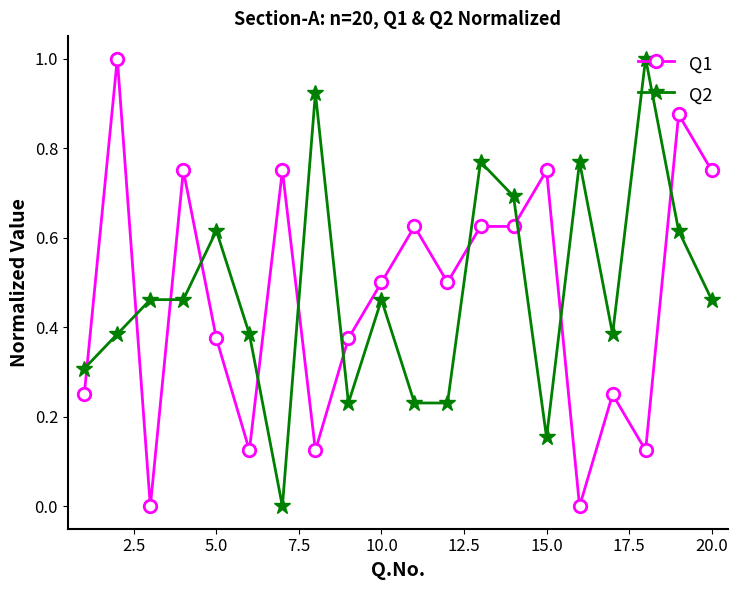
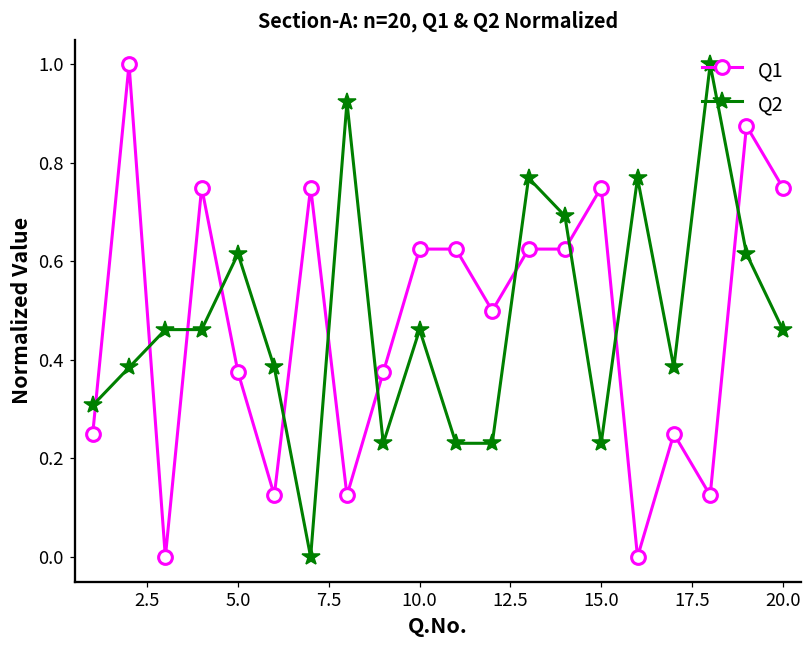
Q1, 10.0: 0.50 -> 0.63
Q2, 15.0: 0.15 -> 0.23
